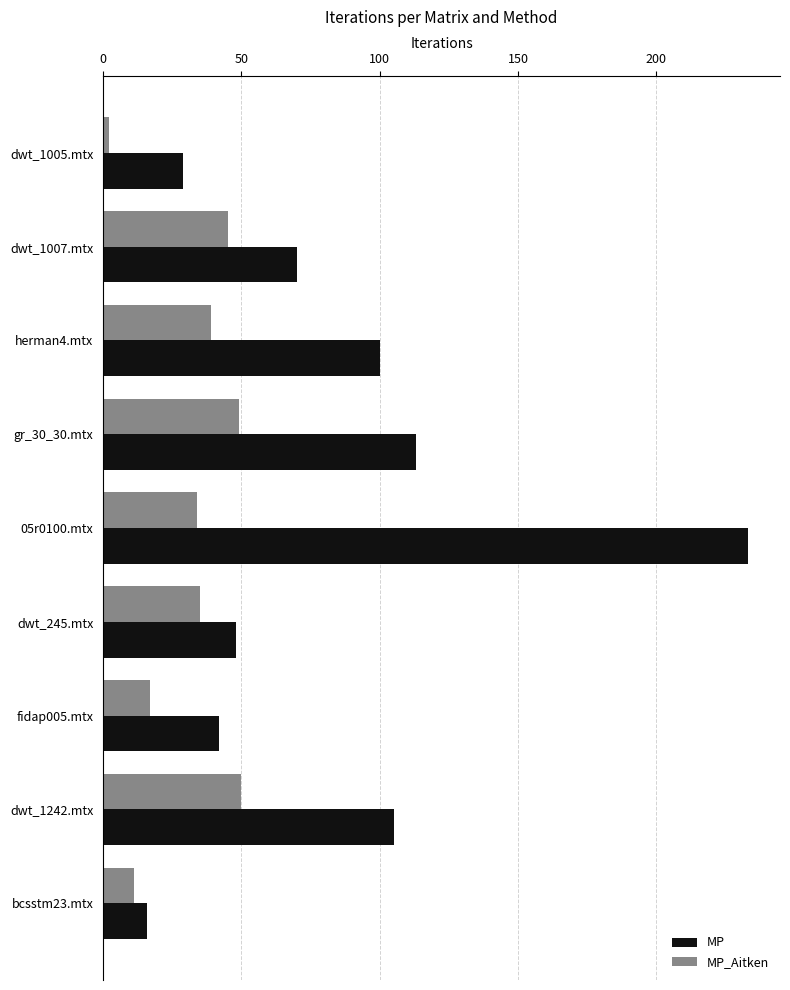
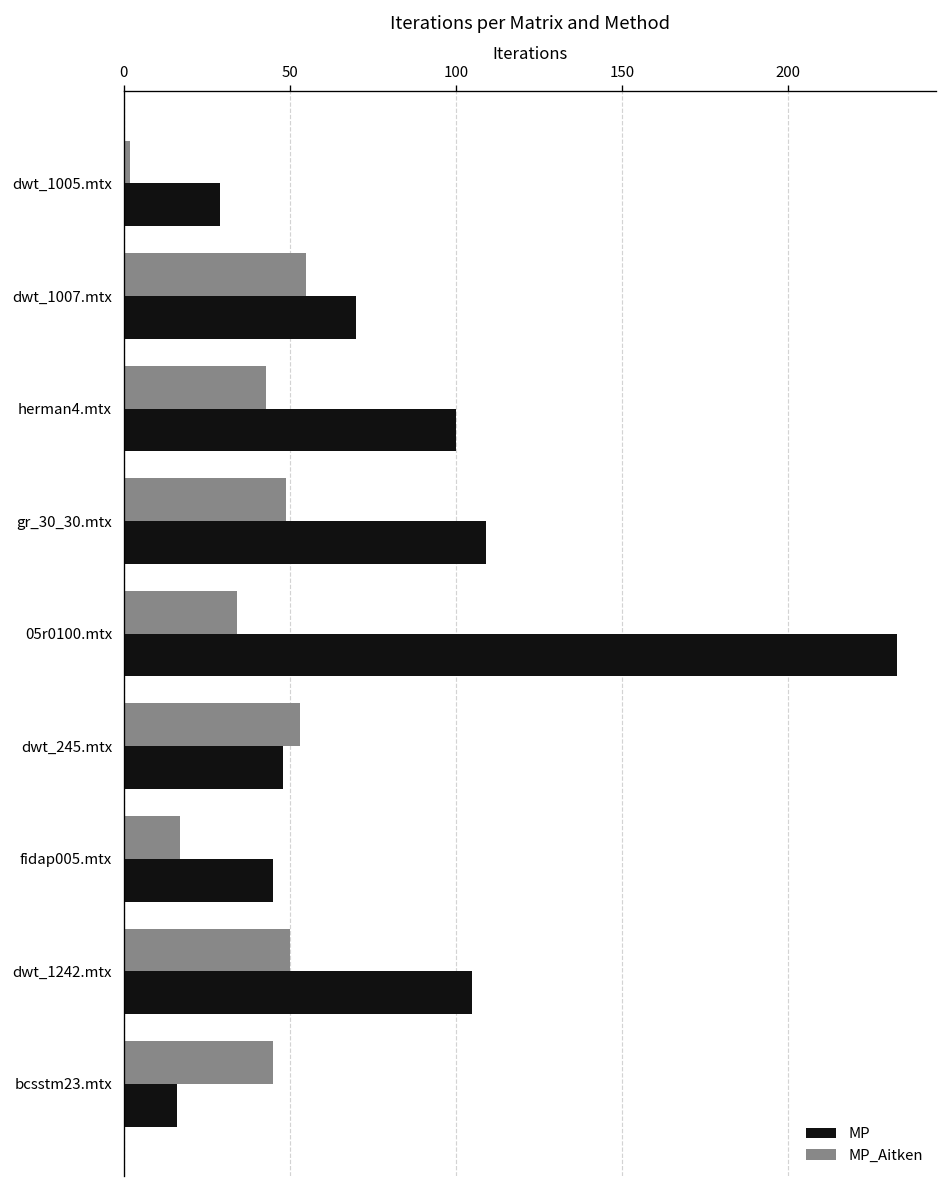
MP_Aitken, dwt_1007.mtx: 45 -> 55
MP_Aitken, herman4.mtx: 39 -> 43
MP, gr_30_30.mtx: 113 -> 109
MP_Aitken, dwt_245.mtx: 35 -> 53
MP, fidap005.mtx: 42 -> 45
MP_Aitken, bcsstm23.mtx: 11 -> 45
